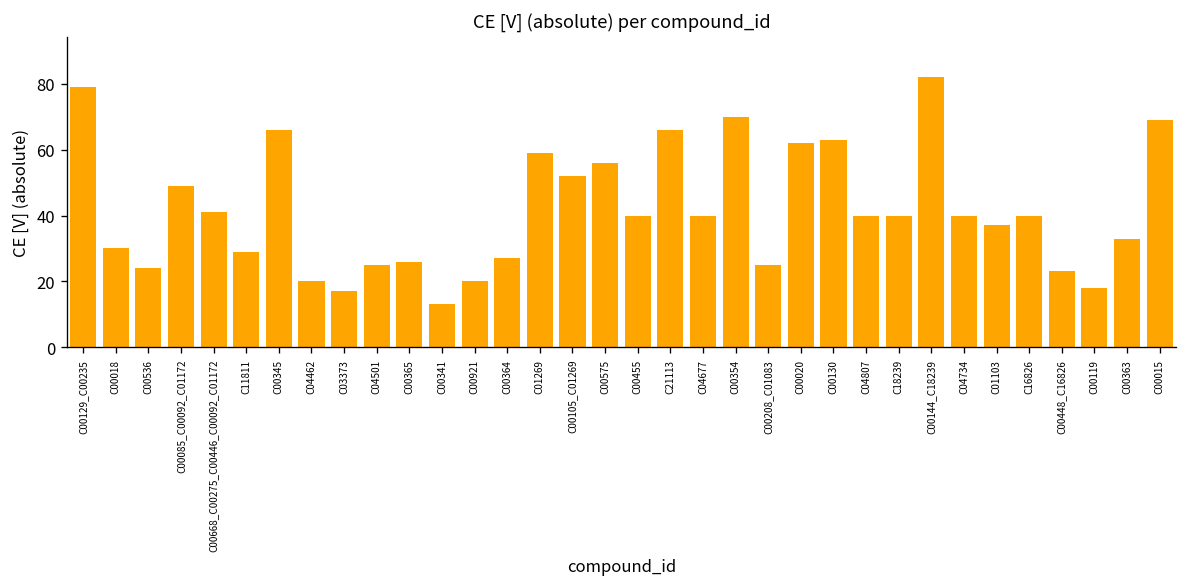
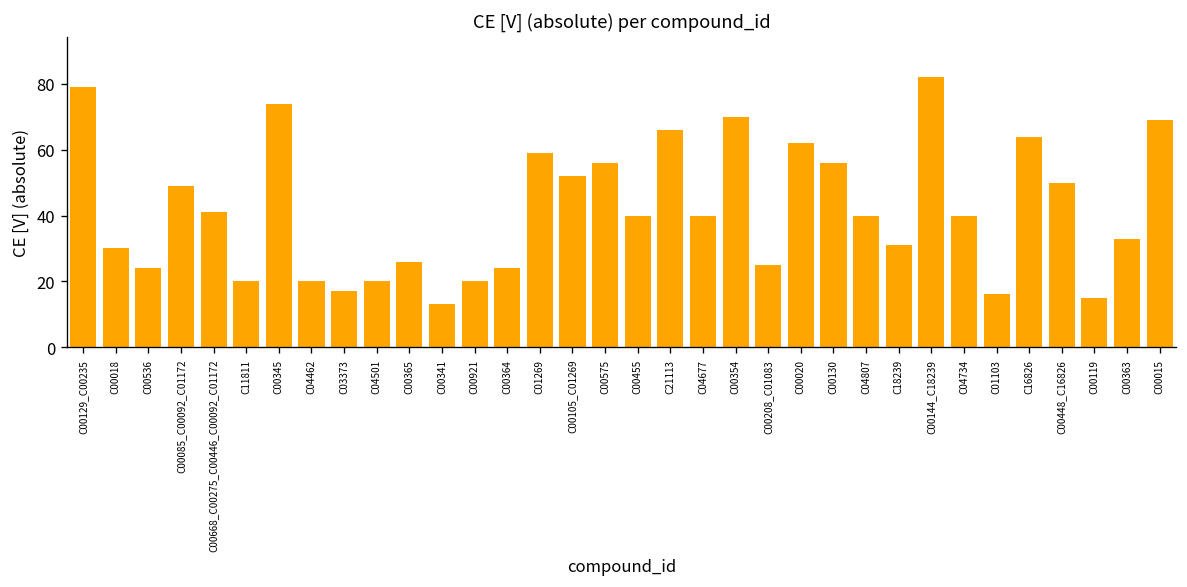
C11811: 29 -> 20
C00345: 66 -> 74
C04501: 25 -> 20
C00364: 27 -> 24
C00130: 63 -> 56
C18239: 40 -> 31
C01103: 37 -> 16
C16826: 40 -> 64
C00448_C16826: 23 -> 50
C00119: 18 -> 15
